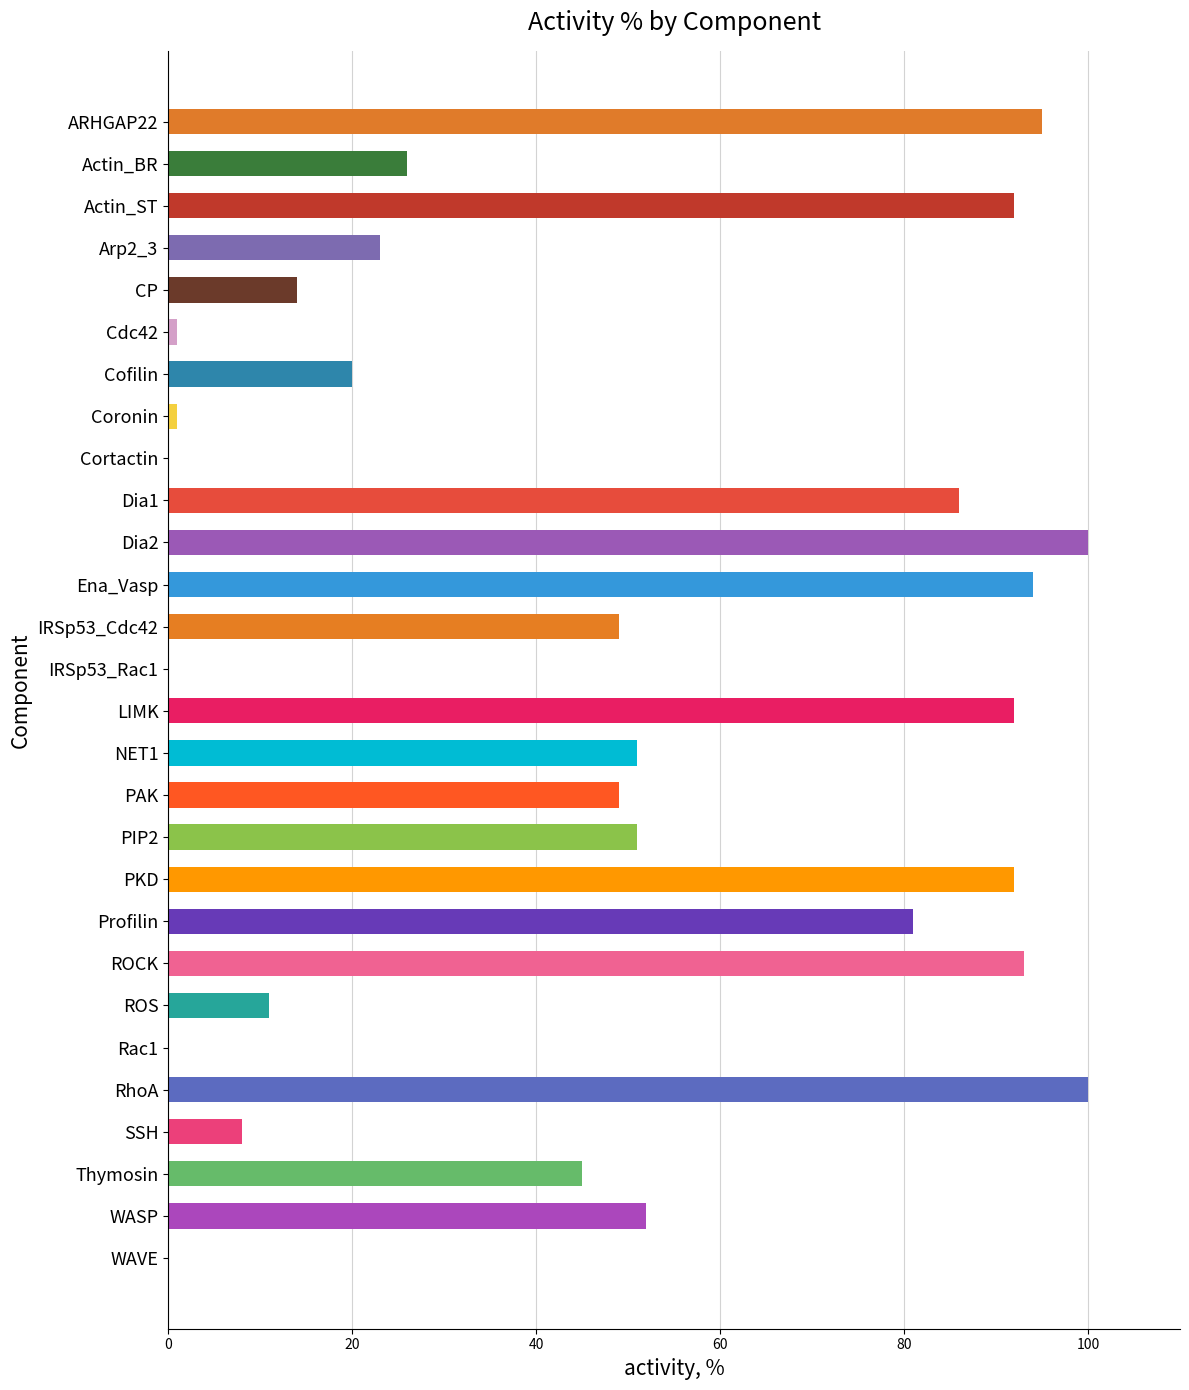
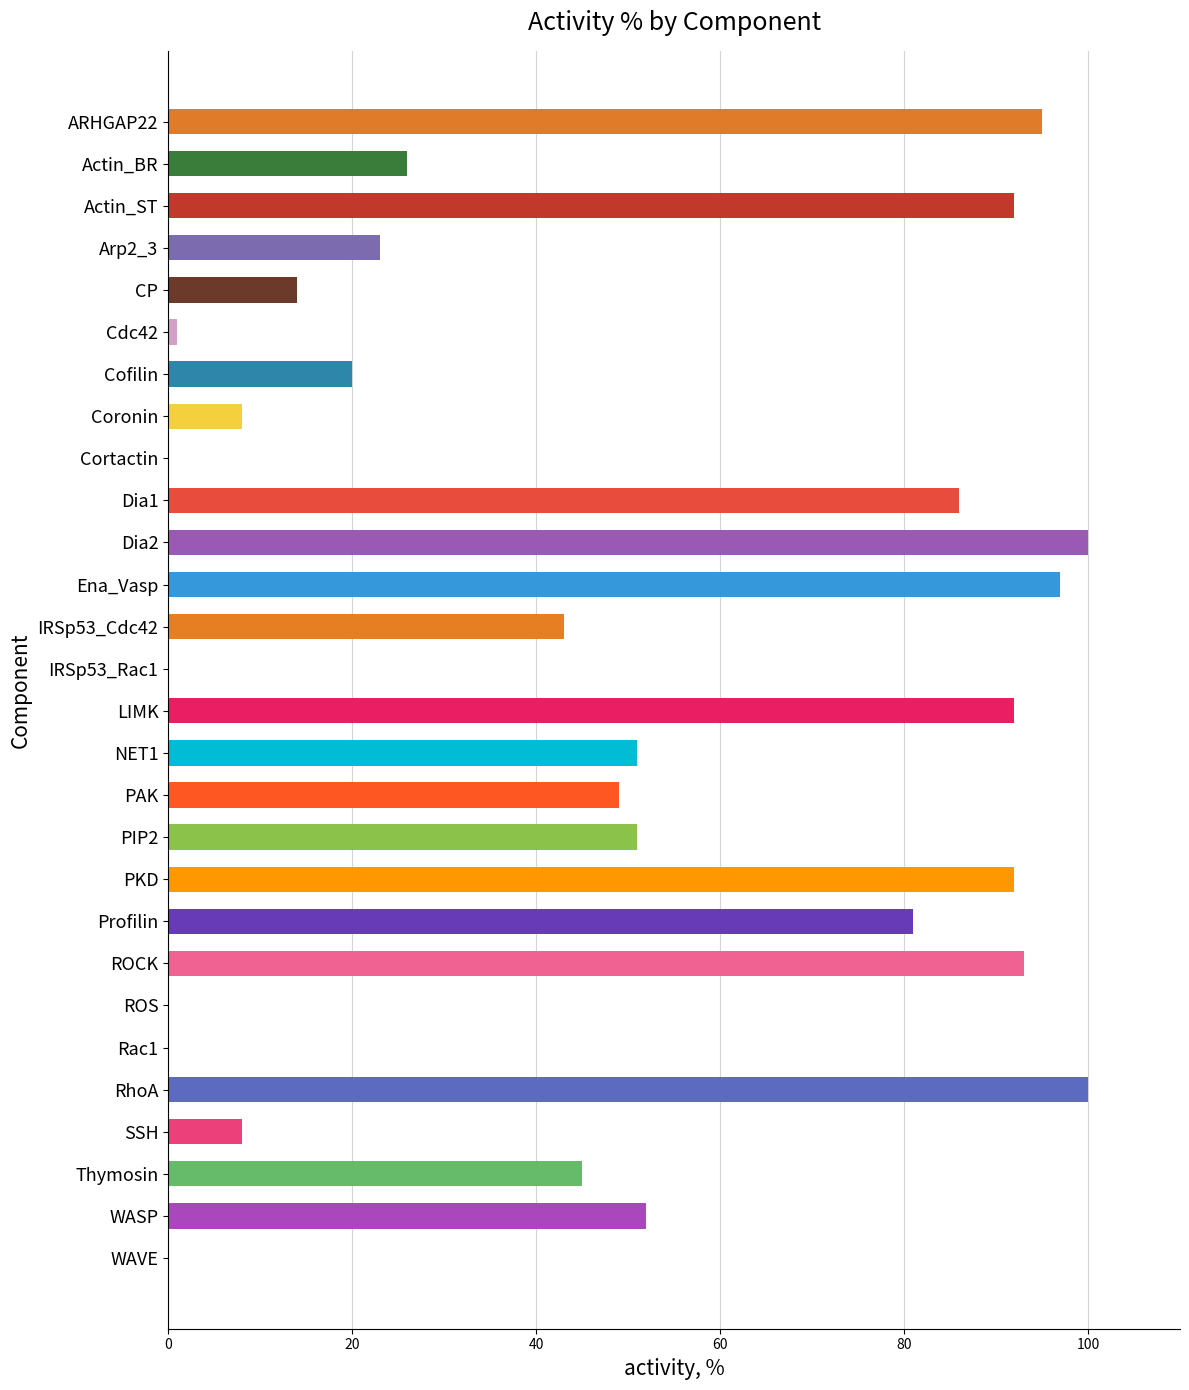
Coronin: 1 -> 8
Ena_Vasp: 94 -> 97
IRSp53_Cdc42: 49 -> 43
ROS: 11 -> 0
